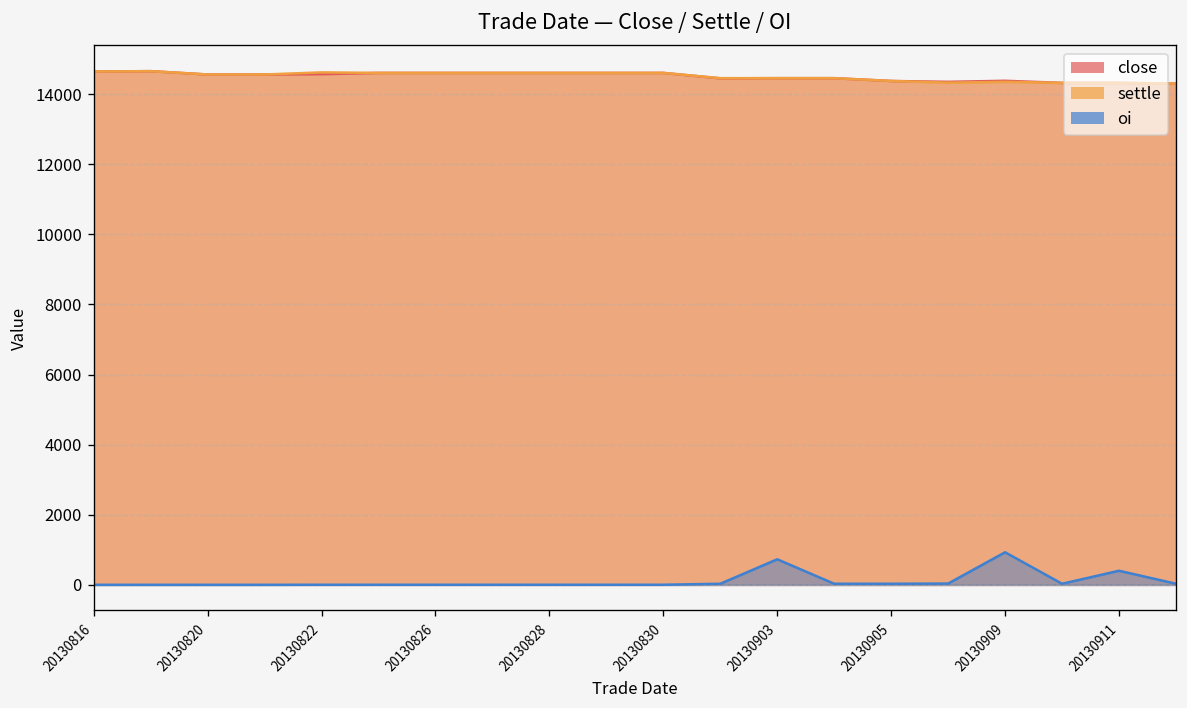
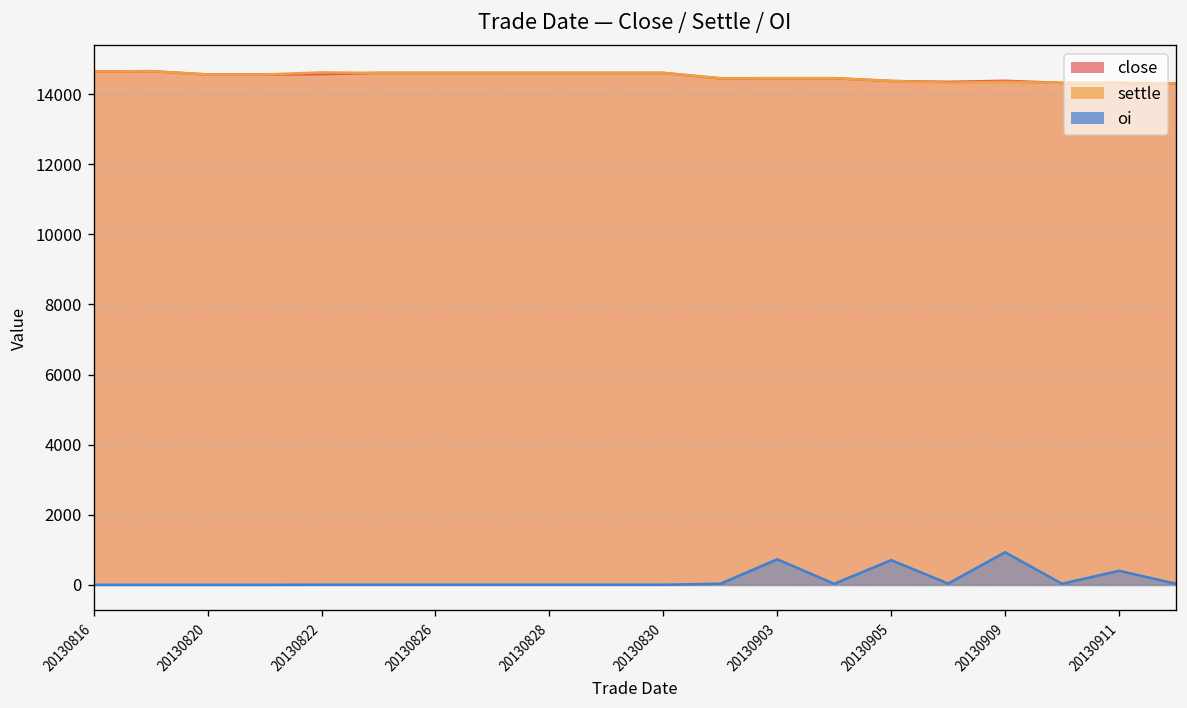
oi, 20130905: 0 -> 700
